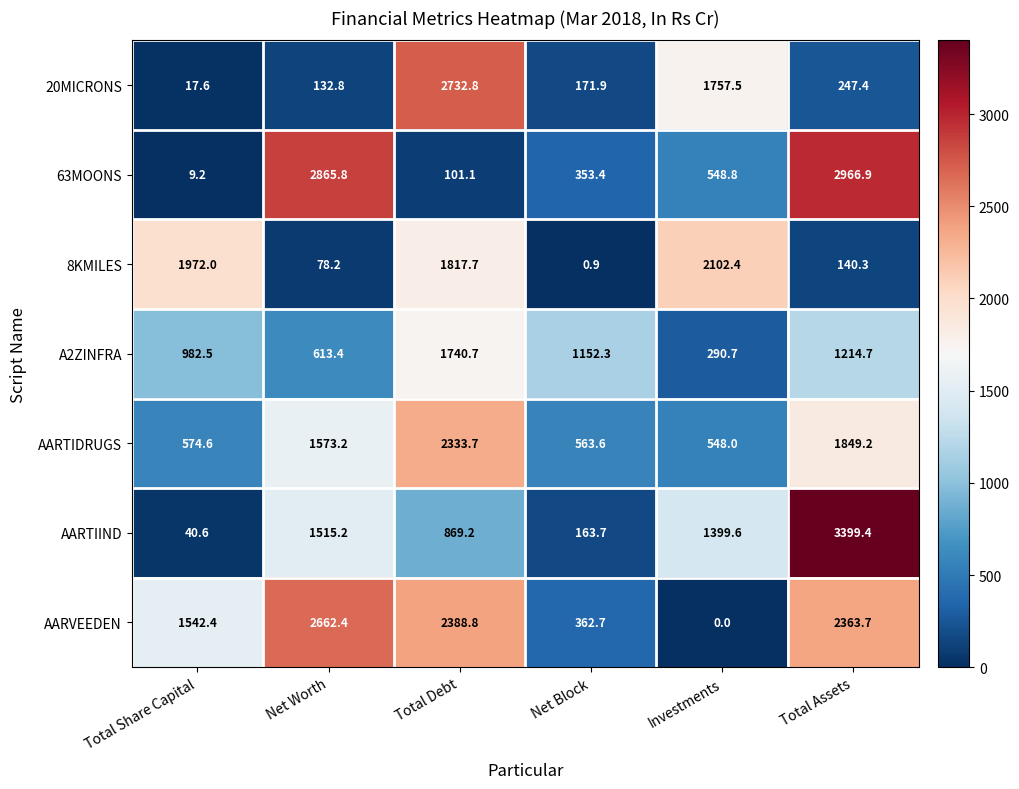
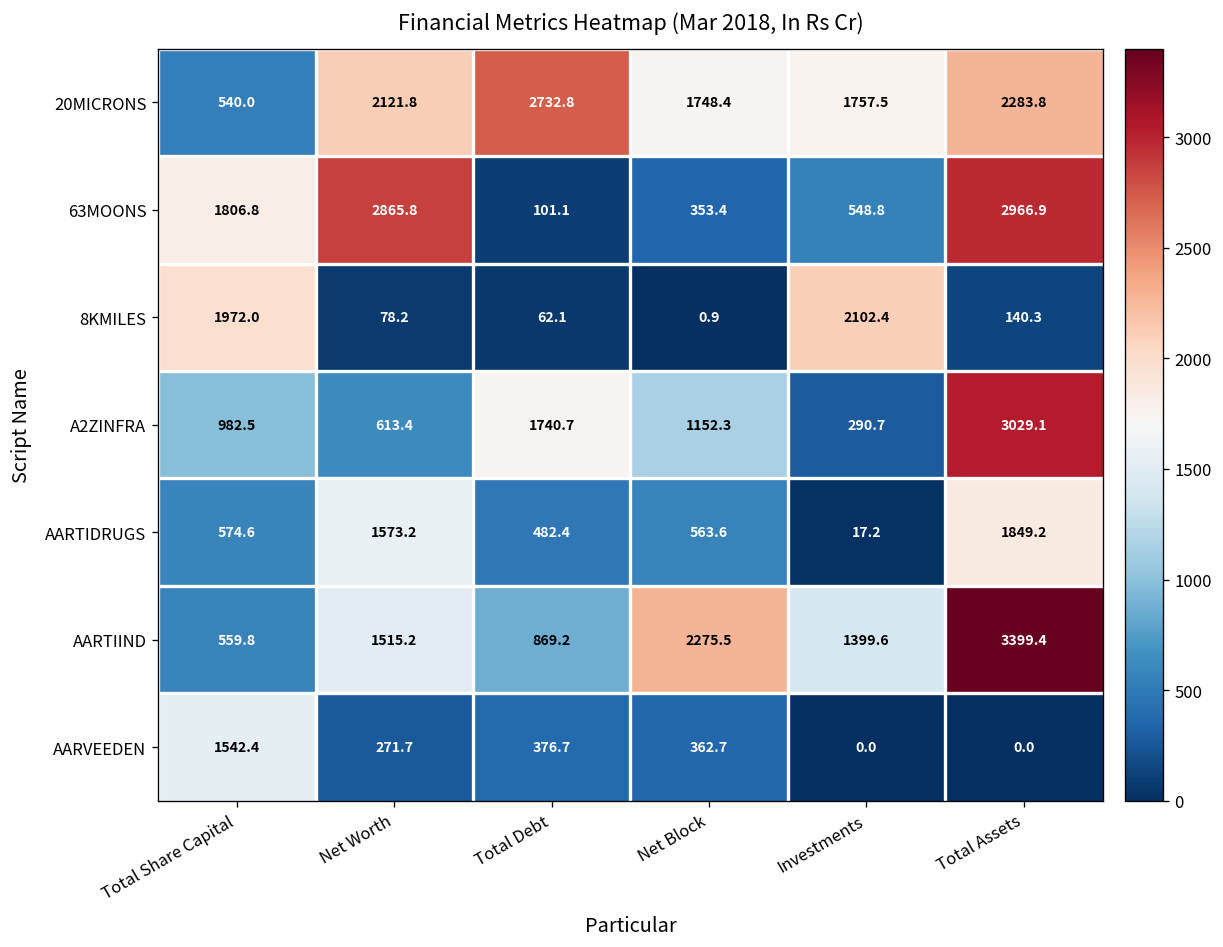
20MICRONS, Total Share Capital: 17.6 -> 540.0
20MICRONS, Net Worth: 132.8 -> 2121.8
20MICRONS, Net Block: 171.9 -> 1748.4
20MICRONS, Total Assets: 247.4 -> 2283.8
63MOONS, Total Share Capital: 9.2 -> 1806.8
8KMILES, Total Debt: 1817.7 -> 62.1
A2ZINFRA, Total Assets: 1214.7 -> 3029.1
AARTIDRUGS, Total Debt: 2333.7 -> 482.4
AARTIDRUGS, Investments: 548.0 -> 17.2
AARTIIND, Total Share Capital: 40.6 -> 559.8
AARTIIND, Net Block: 163.7 -> 2275.5
AARVEEDEN, Net Worth: 2662.4 -> 271.7
AARVEEDEN, Total Debt: 2388.8 -> 376.7
AARVEEDEN, Total Assets: 2363.7 -> 0.0
